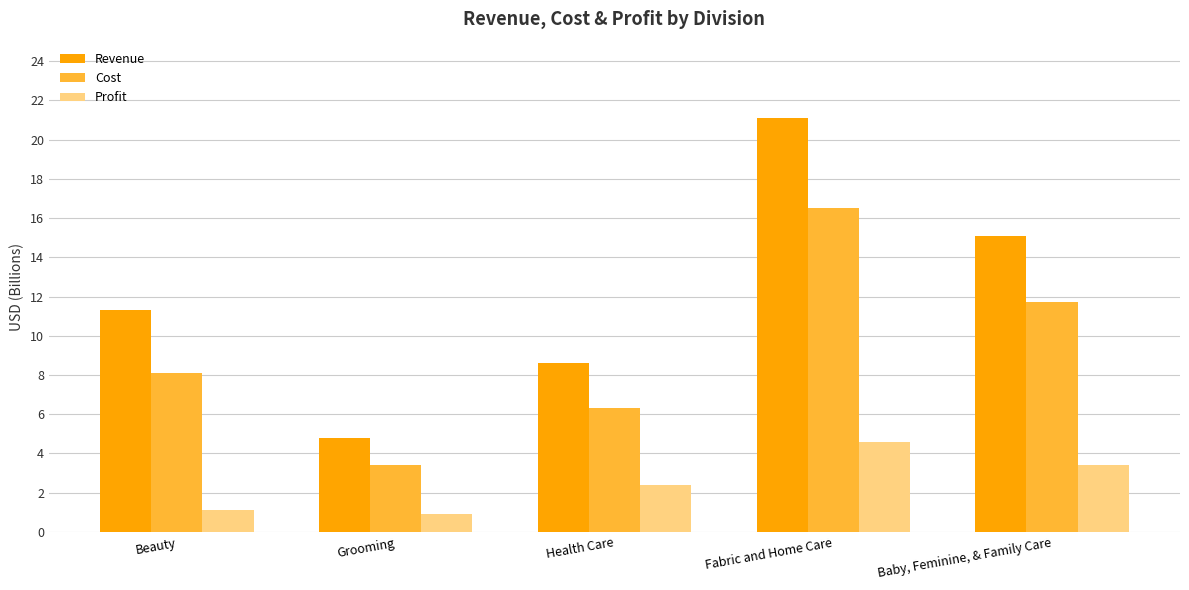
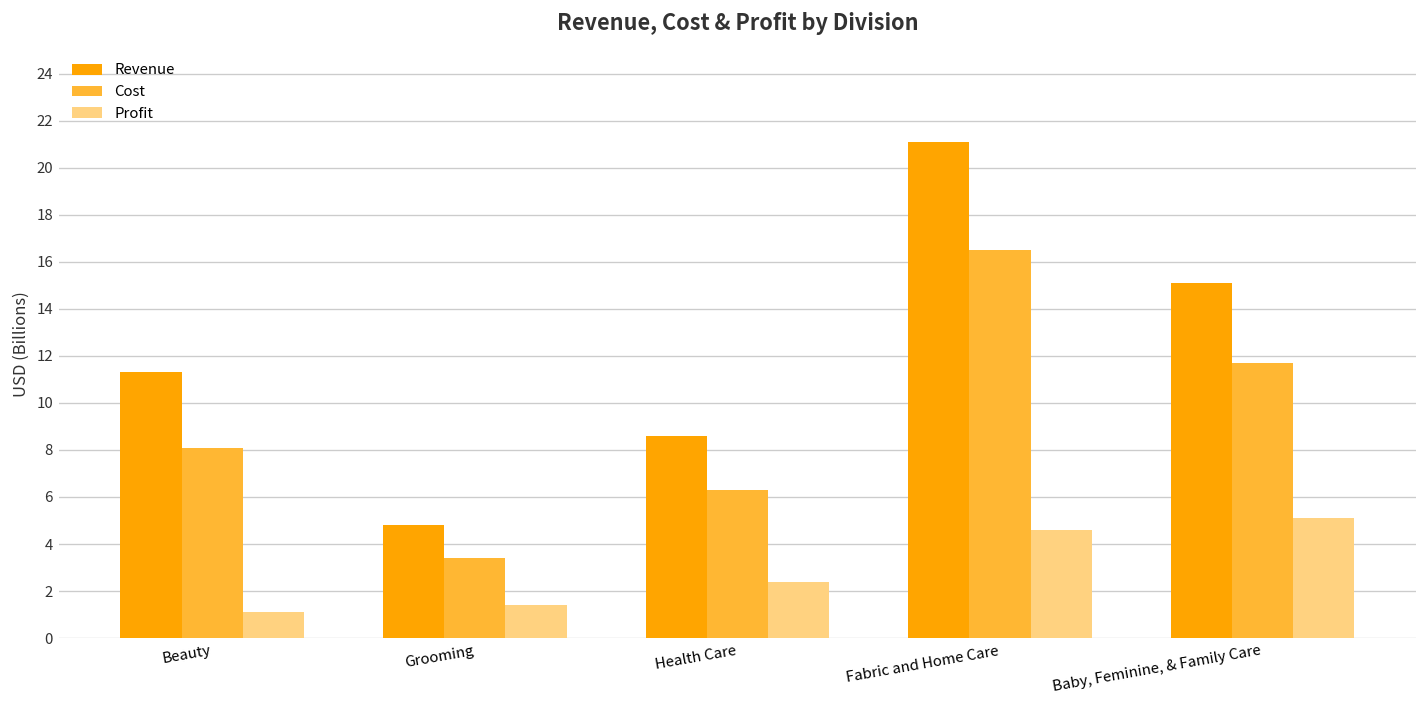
Profit, Grooming: 0.9 -> 1.4
Profit, Baby, Feminine, & Family Care: 3.4 -> 5.1
